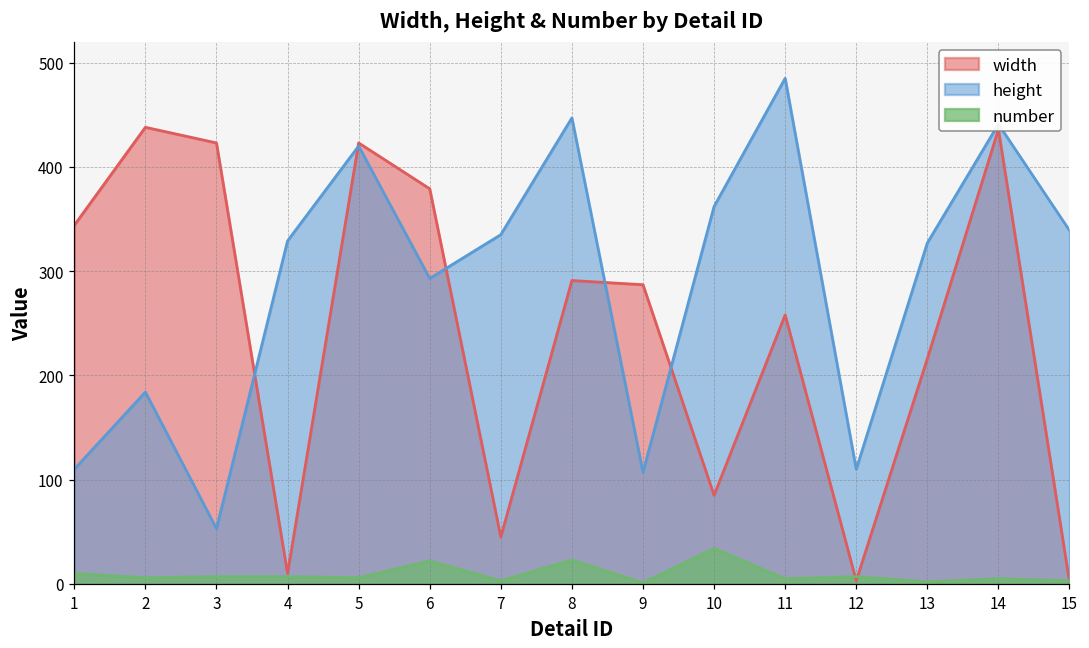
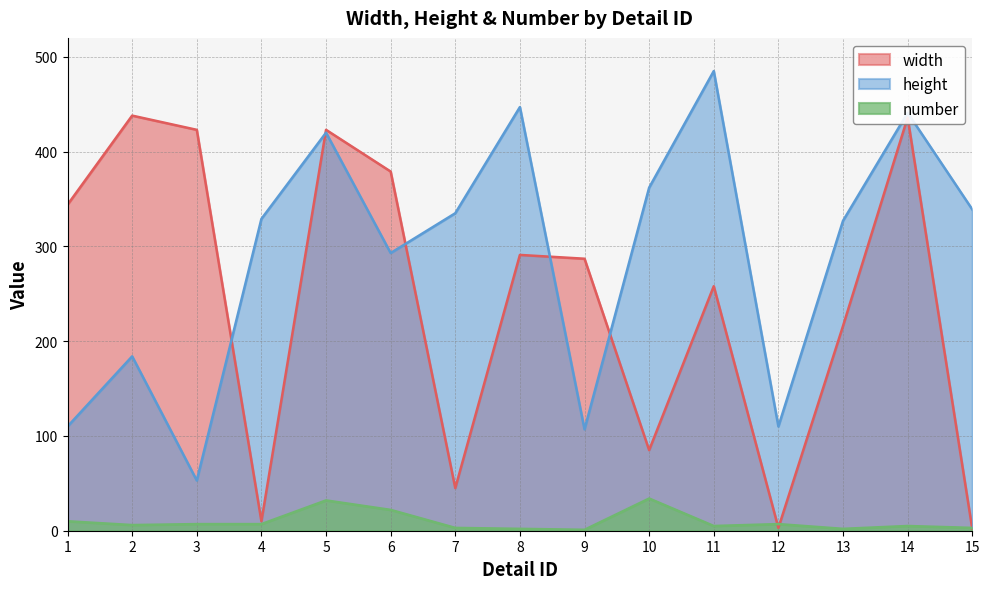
number, 5: 10 -> 30
number, 8: 20 -> 0
